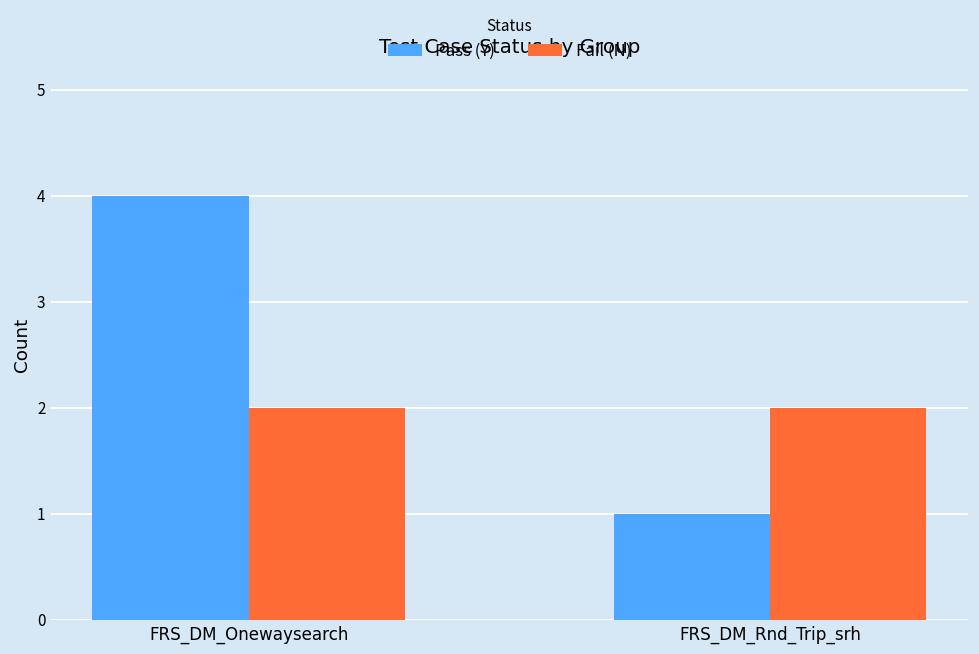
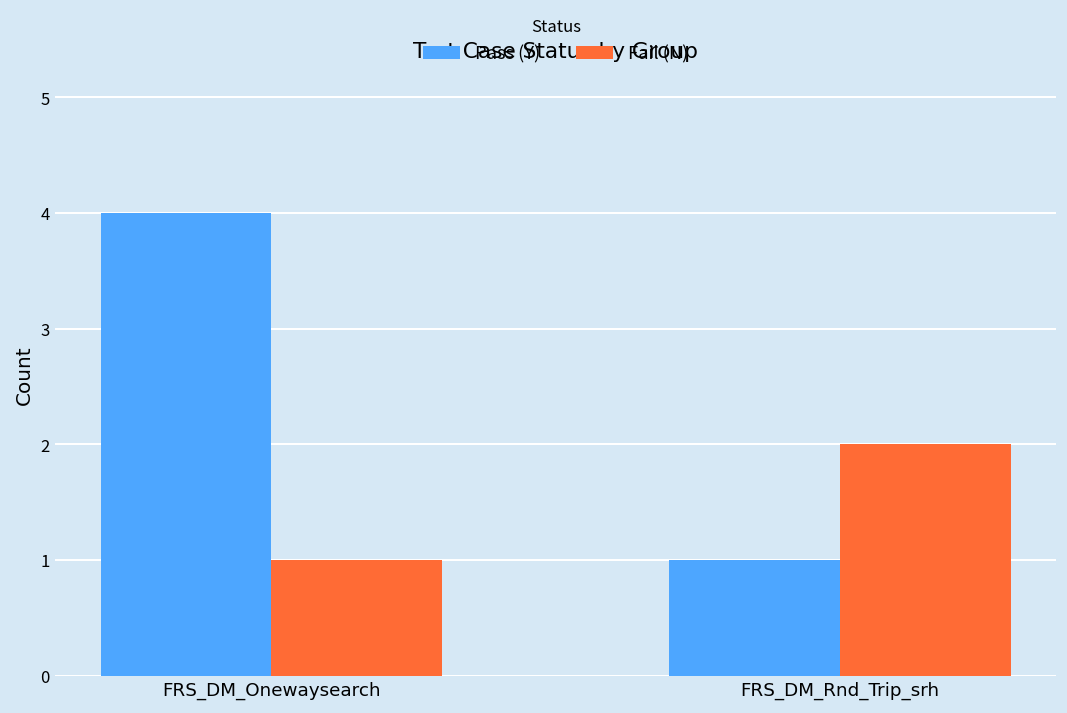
Fail (N), FRS_DM_Onewaysearch: 2 -> 1
